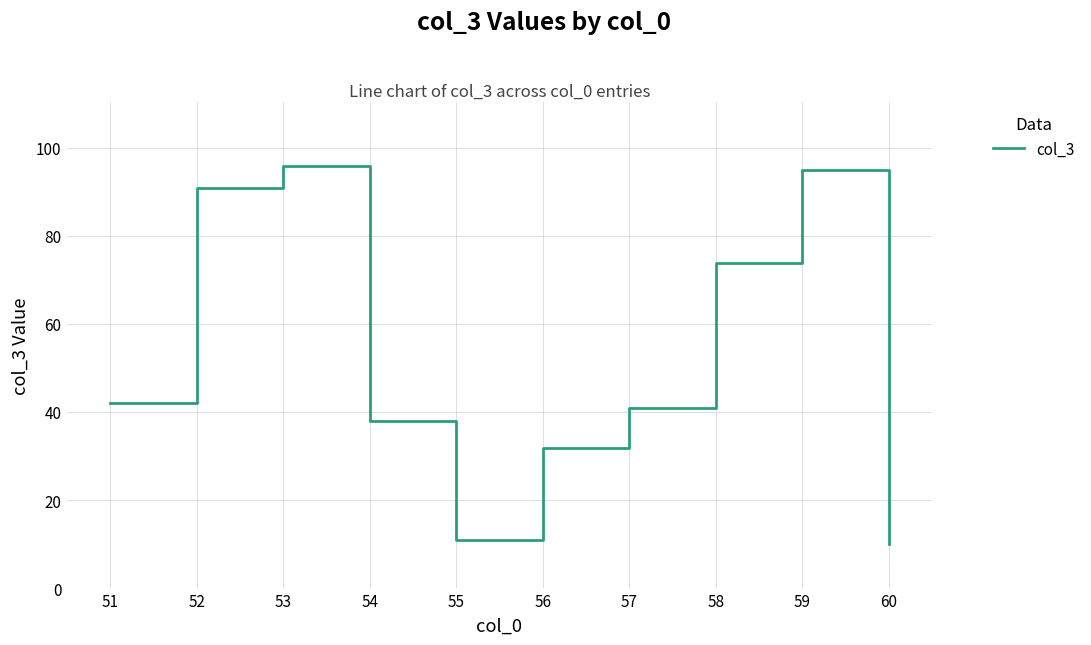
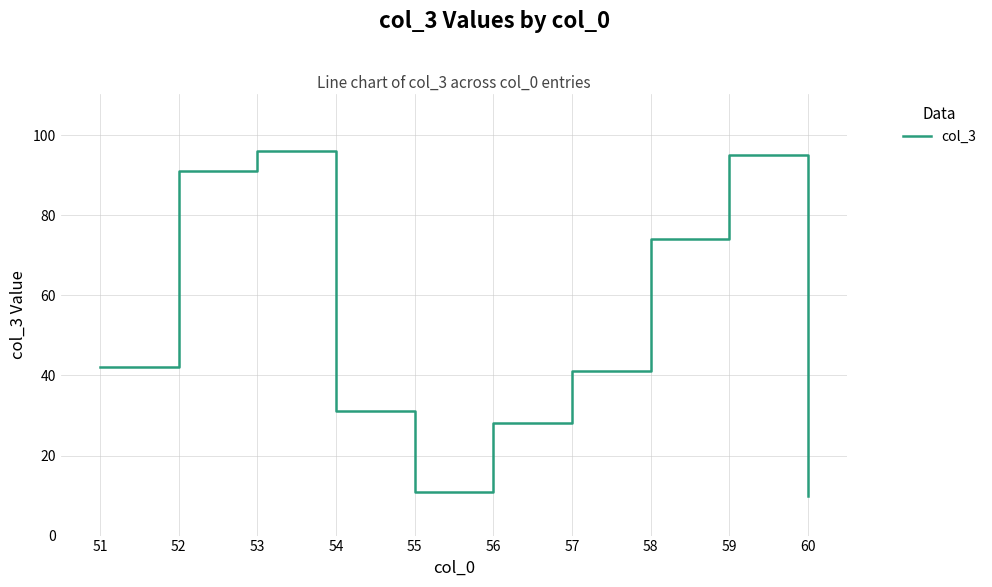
54: 38 -> 31
56: 32 -> 28
